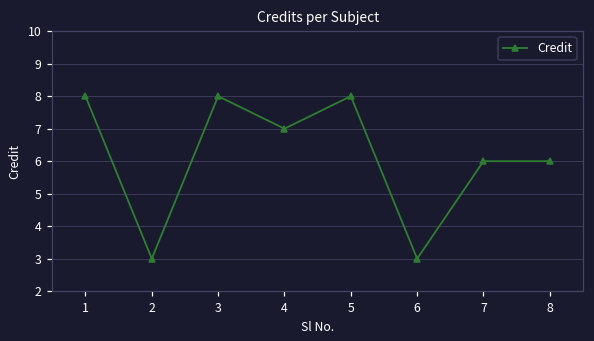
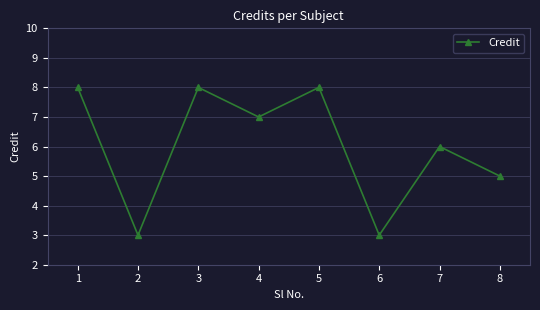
8: 6 -> 5
